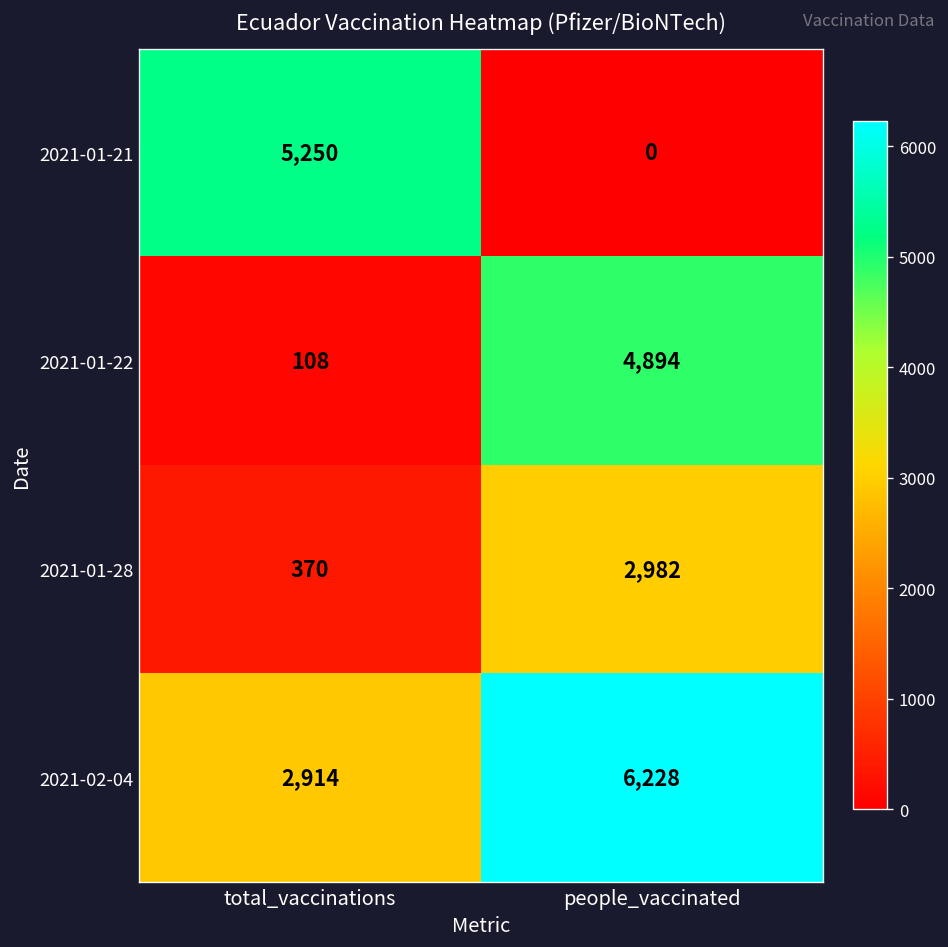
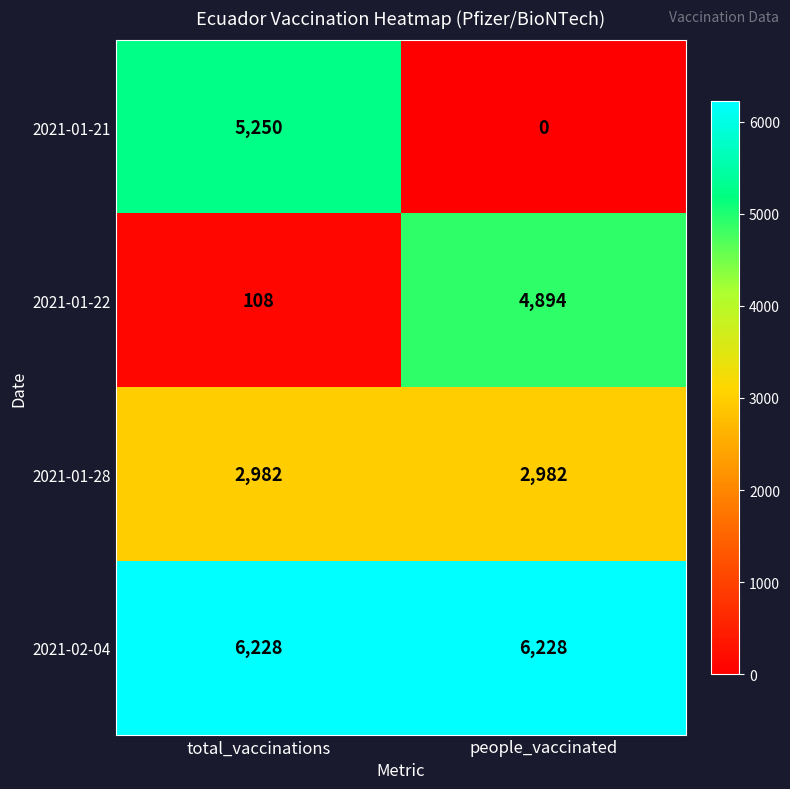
2021-01-28, total_vaccinations: 370 -> 2,982
2021-02-04, total_vaccinations: 2,914 -> 6,228
